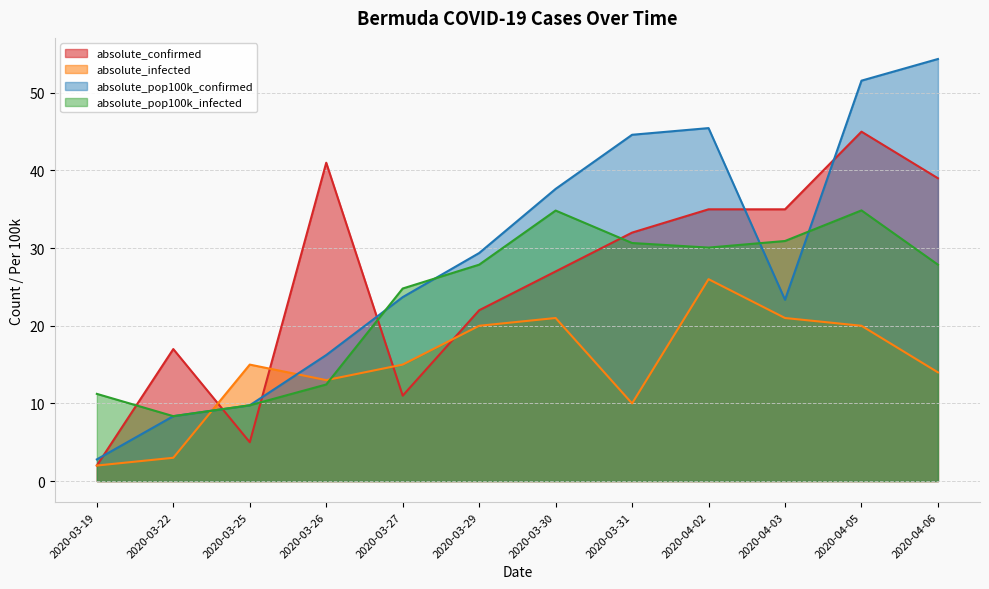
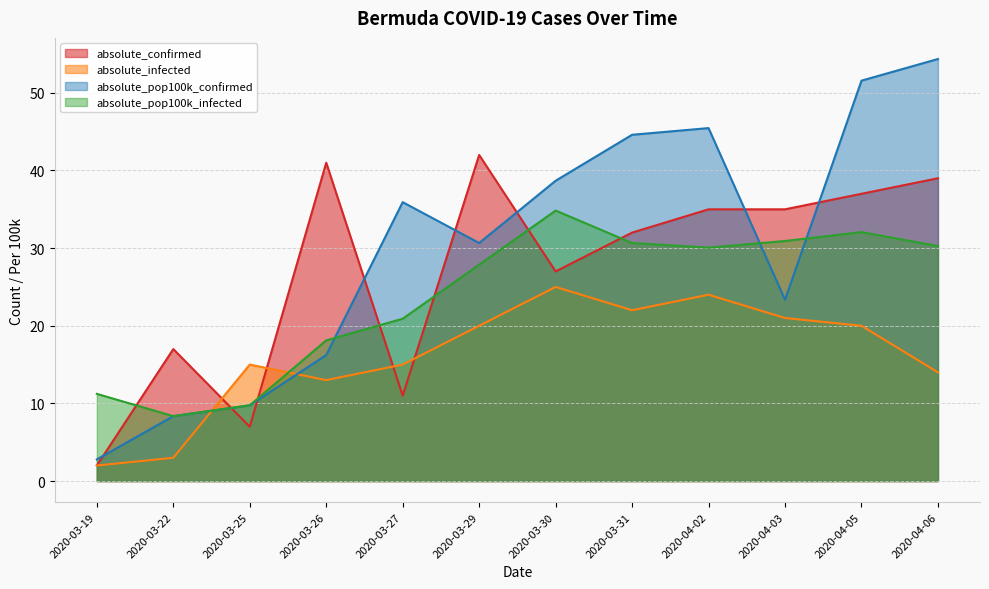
absolute_confirmed, 2020-03-25: 5 -> 7
absolute_pop100k_infected, 2020-03-26: 12 -> 18
absolute_pop100k_confirmed, 2020-03-27: 24 -> 36
absolute_pop100k_infected, 2020-03-27: 25 -> 21
absolute_confirmed, 2020-03-29: 22 -> 42
absolute_pop100k_confirmed, 2020-03-29: 29 -> 31
absolute_infected, 2020-03-30: 21 -> 25
absolute_pop100k_confirmed, 2020-03-30: 38 -> 39
absolute_infected, 2020-03-31: 10 -> 22
absolute_infected, 2020-04-02: 26 -> 24
absolute_confirmed, 2020-04-05: 45 -> 37
absolute_pop100k_infected, 2020-04-05: 35 -> 32
absolute_pop100k_infected, 2020-04-06: 28 -> 30
